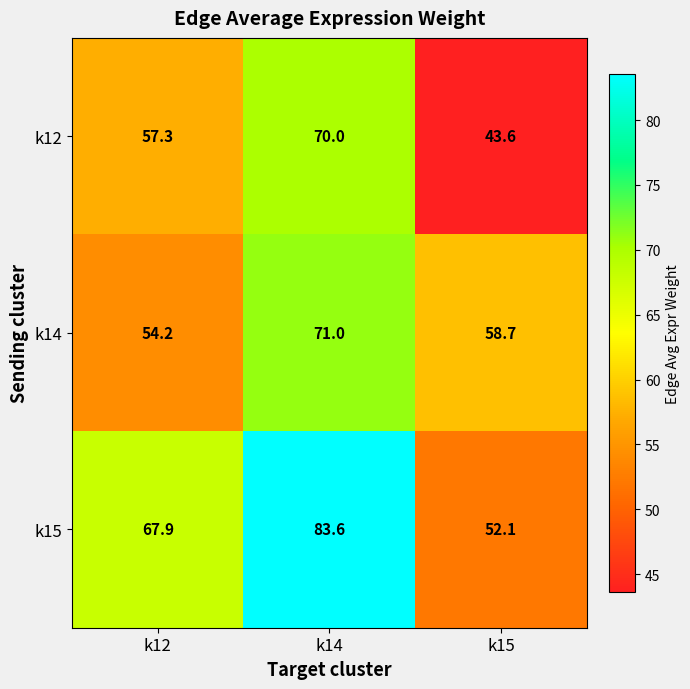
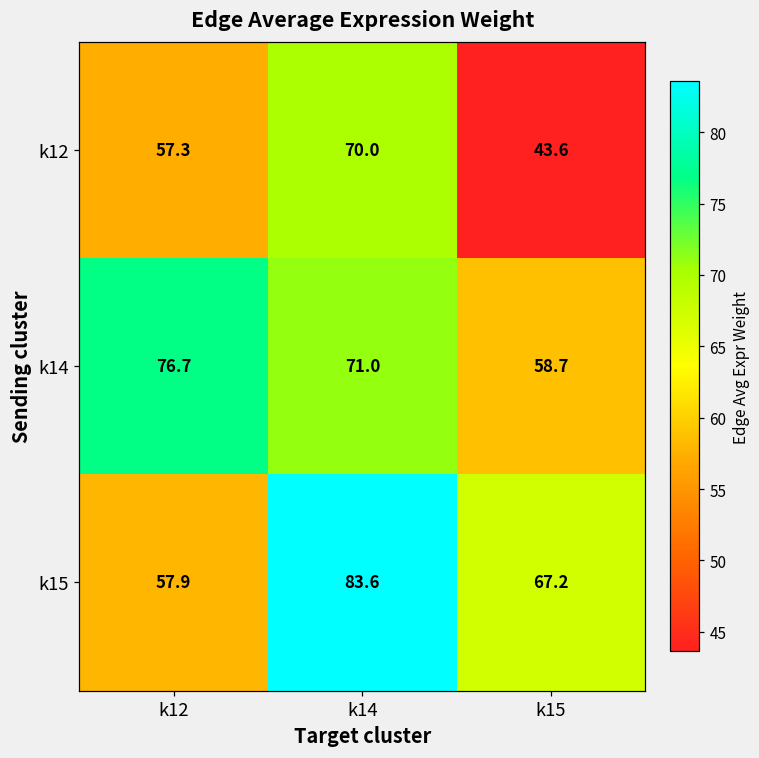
k14, k12: 54.2 -> 76.7
k15, k12: 67.9 -> 57.9
k15, k15: 52.1 -> 67.2
